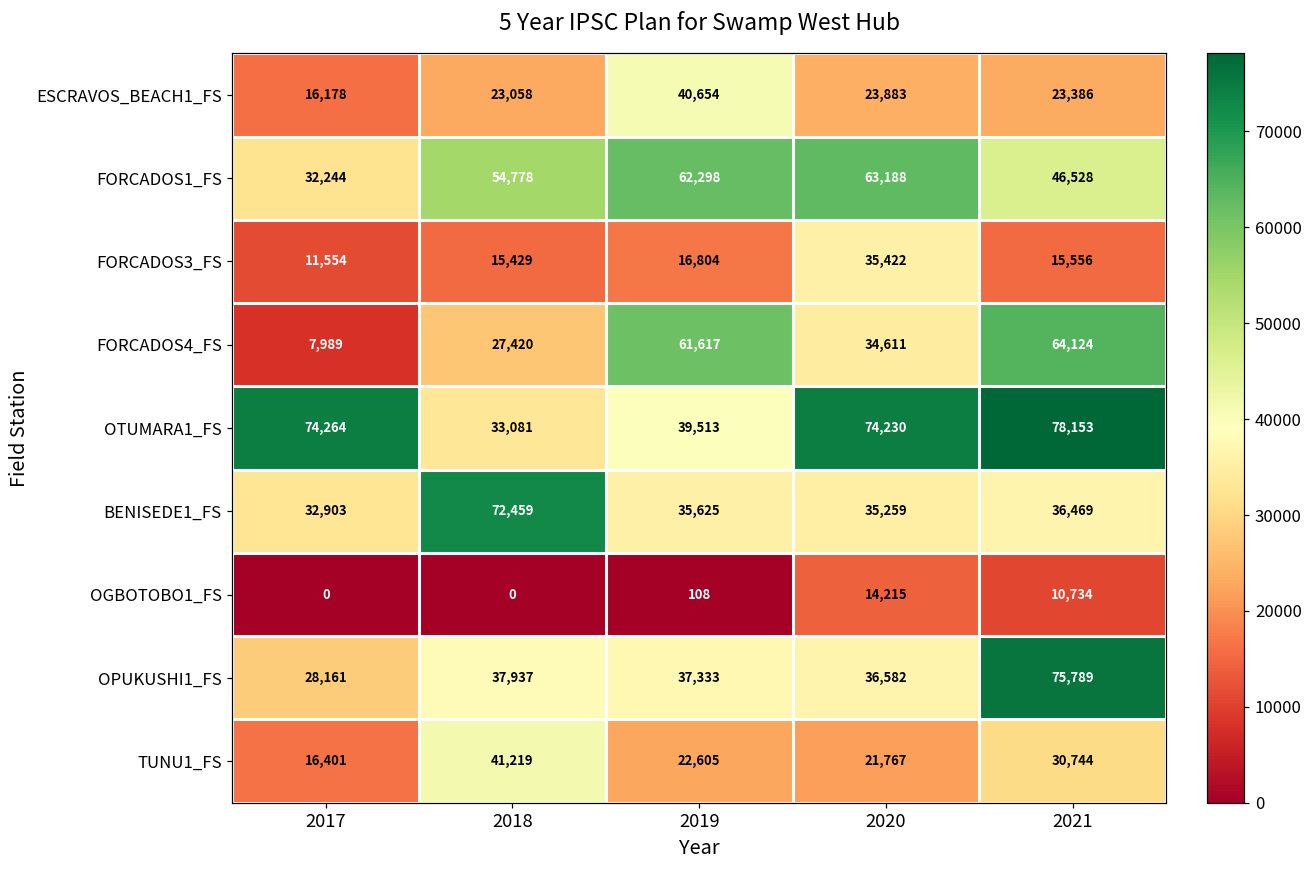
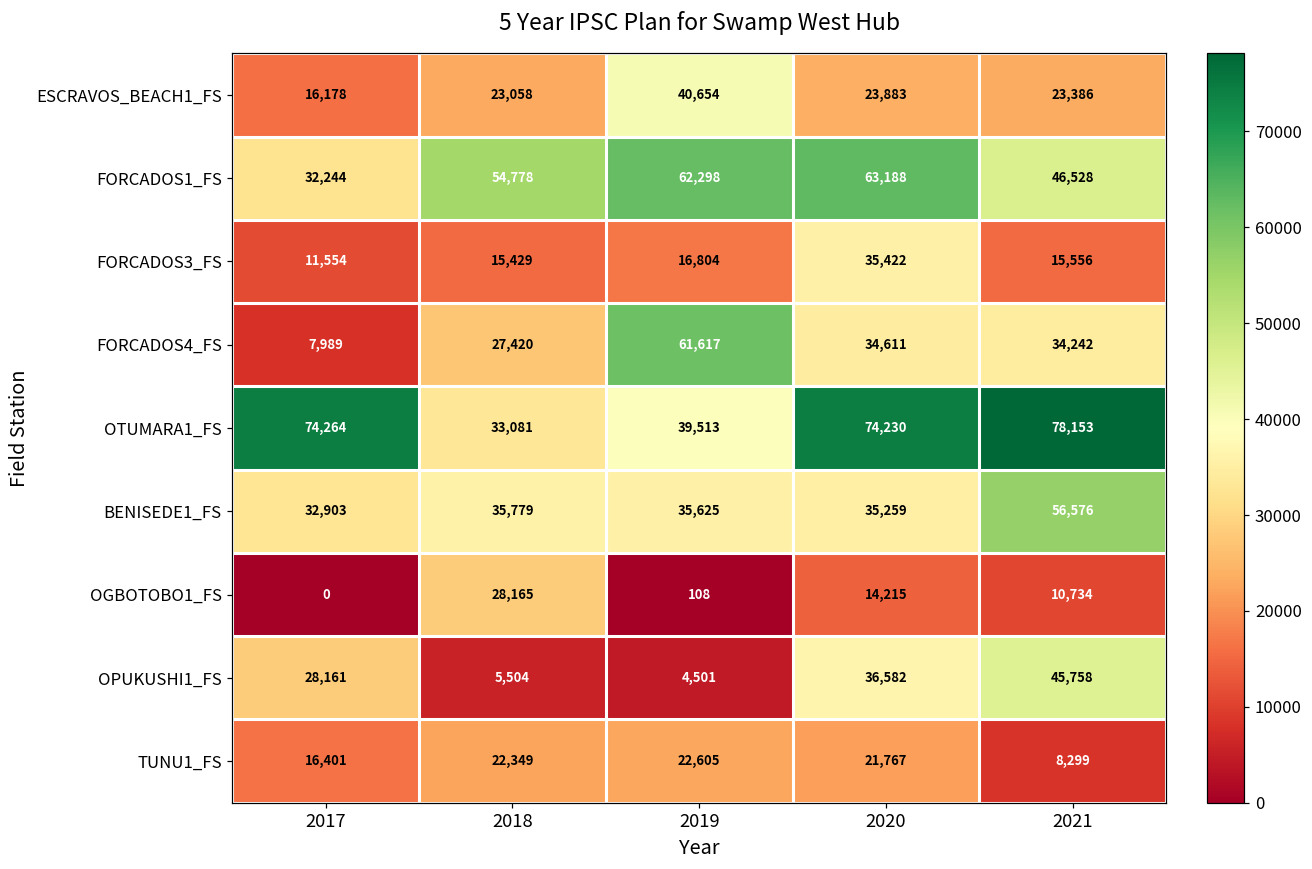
FORCADOS4_FS, 2021: 64,124 -> 34,242
BENISEDE1_FS, 2018: 72,459 -> 35,779
BENISEDE1_FS, 2021: 36,469 -> 56,576
OGBOTOBO1_FS, 2018: 0 -> 28,165
OPUKUSHI1_FS, 2018: 37,937 -> 5,504
OPUKUSHI1_FS, 2019: 37,333 -> 4,501
OPUKUSHI1_FS, 2021: 75,789 -> 45,758
TUNU1_FS, 2018: 41,219 -> 22,349
TUNU1_FS, 2021: 30,744 -> 8,299
